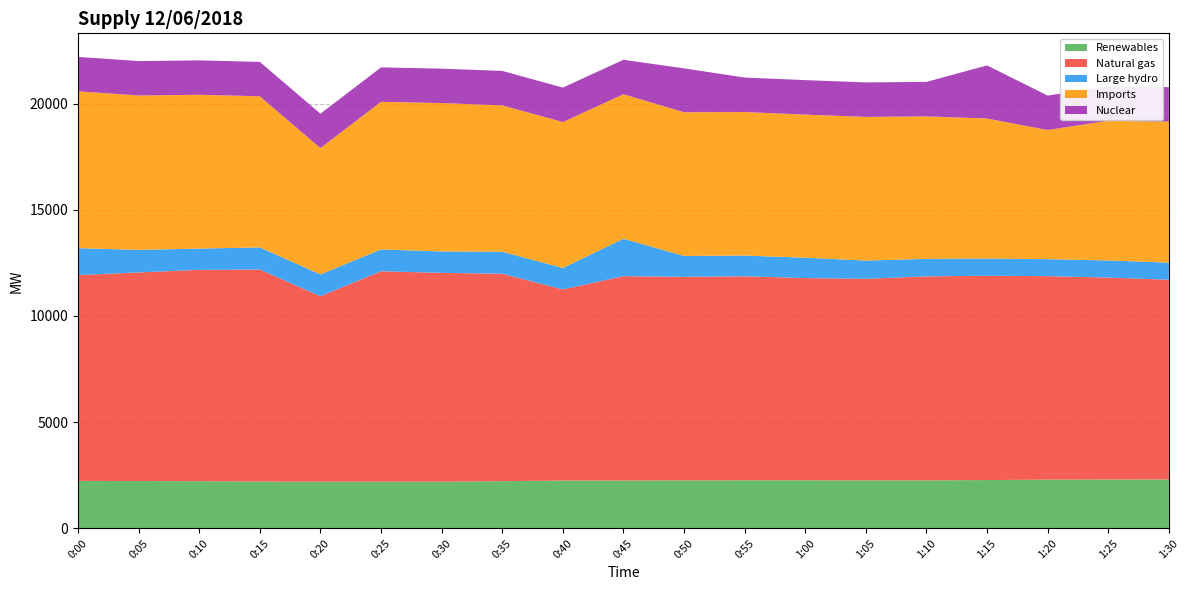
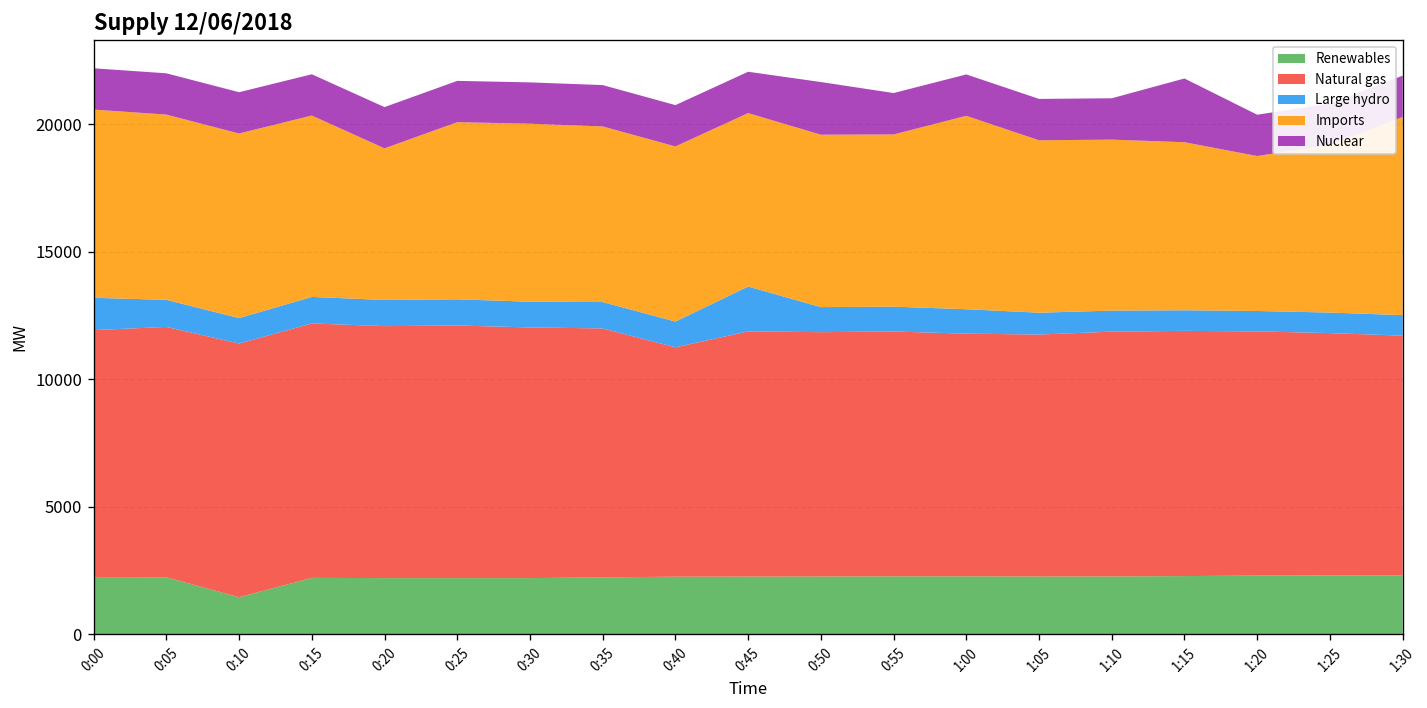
Renewables, 0:10: 2200 -> 1400
Natural gas, 0:20: 8700 -> 9900
Imports, 1:00: 6700 -> 7600
Imports, 1:30: 6600 -> 7800
